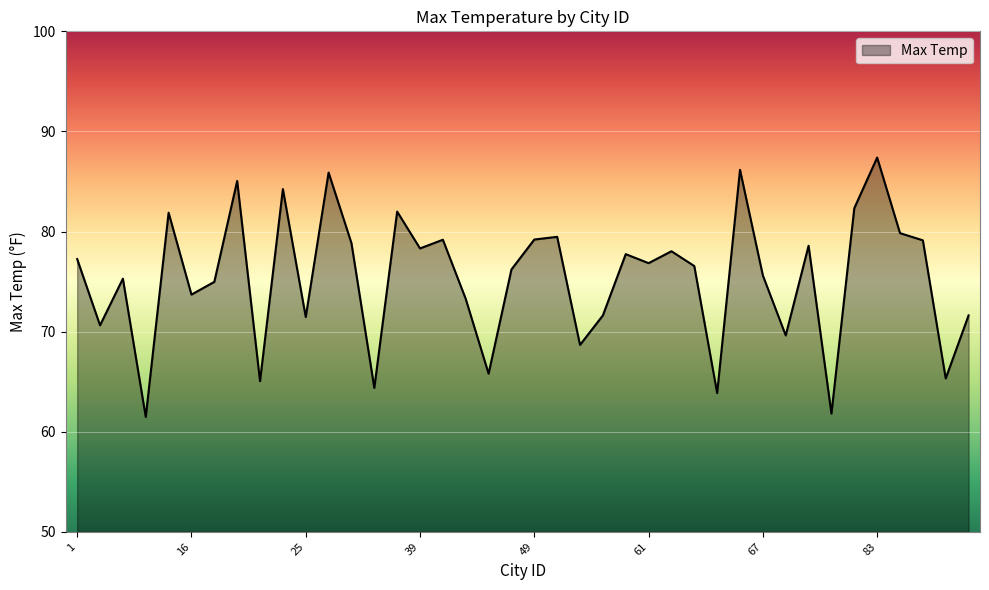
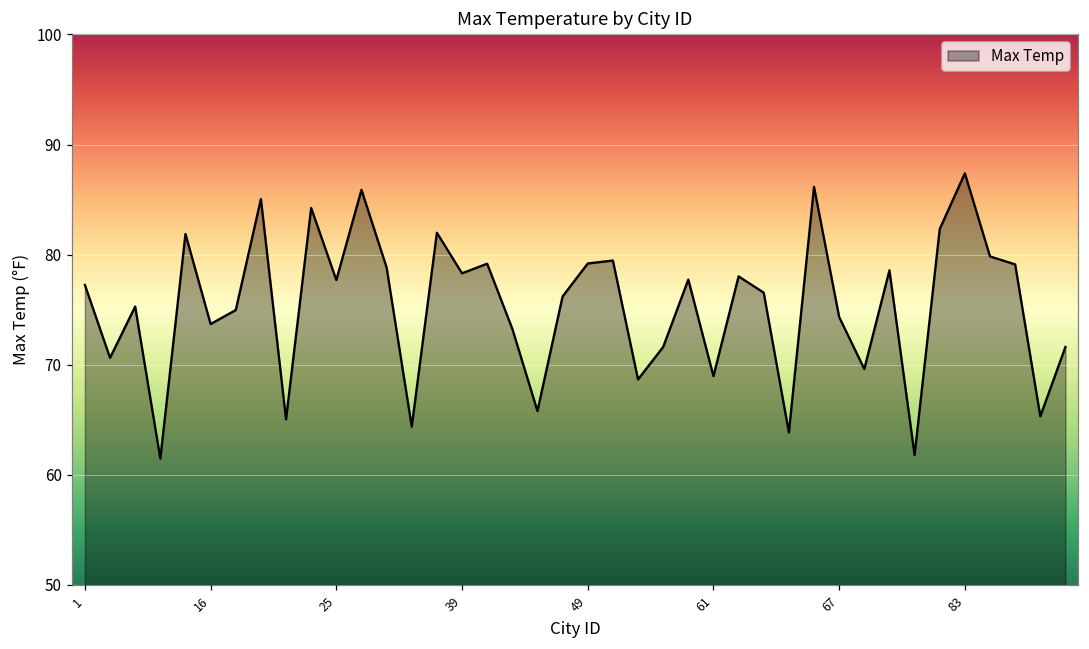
25: 71.5 -> 77.7
61: 76.8 -> 69.0
67: 75.6 -> 74.3
